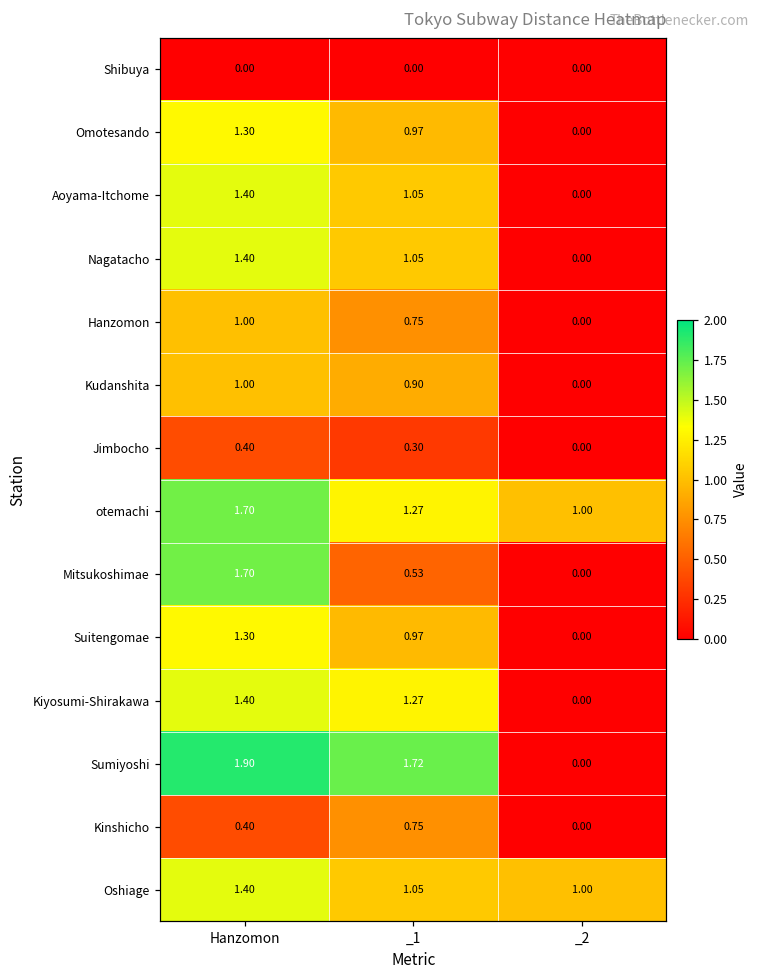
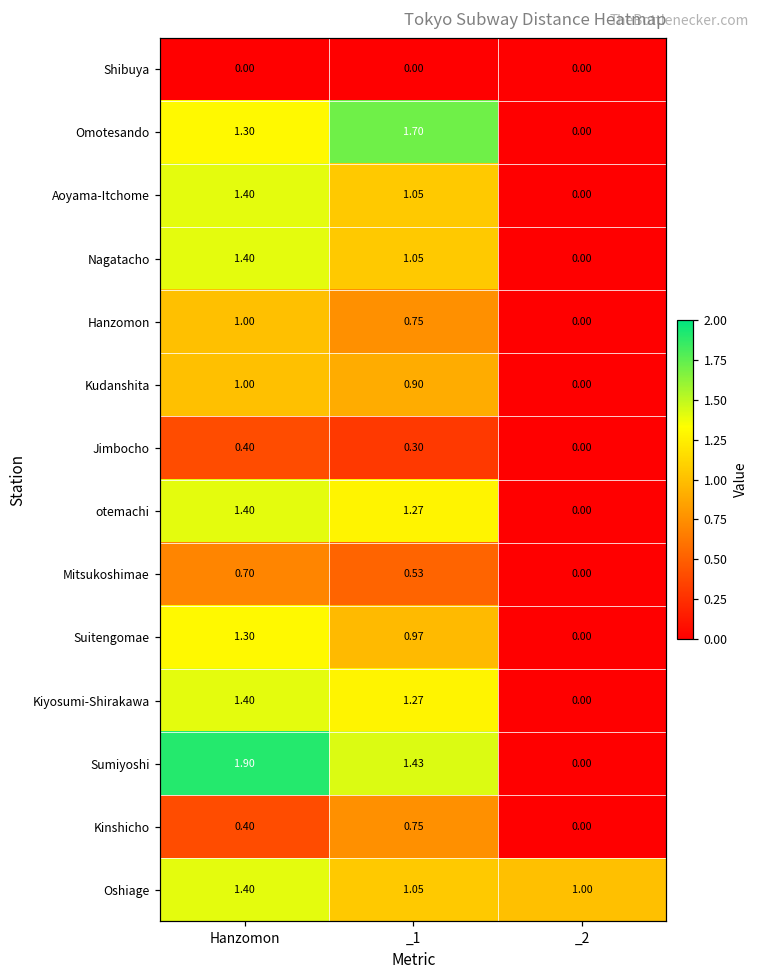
Omotesando, _1: 0.97 -> 1.70
otemachi, Hanzomon: 1.70 -> 1.40
otemachi, _2: 1.00 -> 0.00
Mitsukoshimae, Hanzomon: 1.70 -> 0.70
Sumiyoshi, _1: 1.72 -> 1.43
